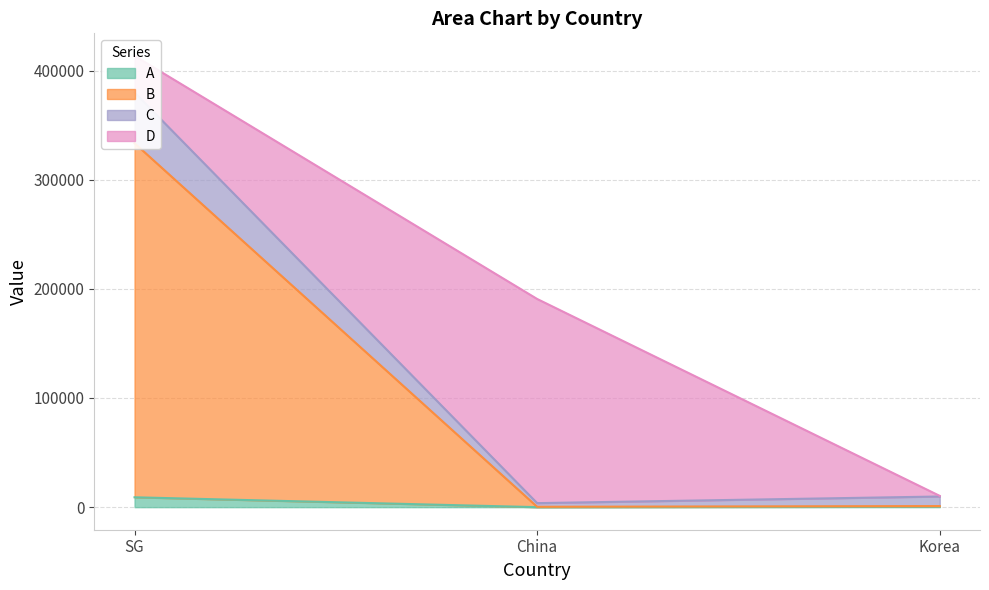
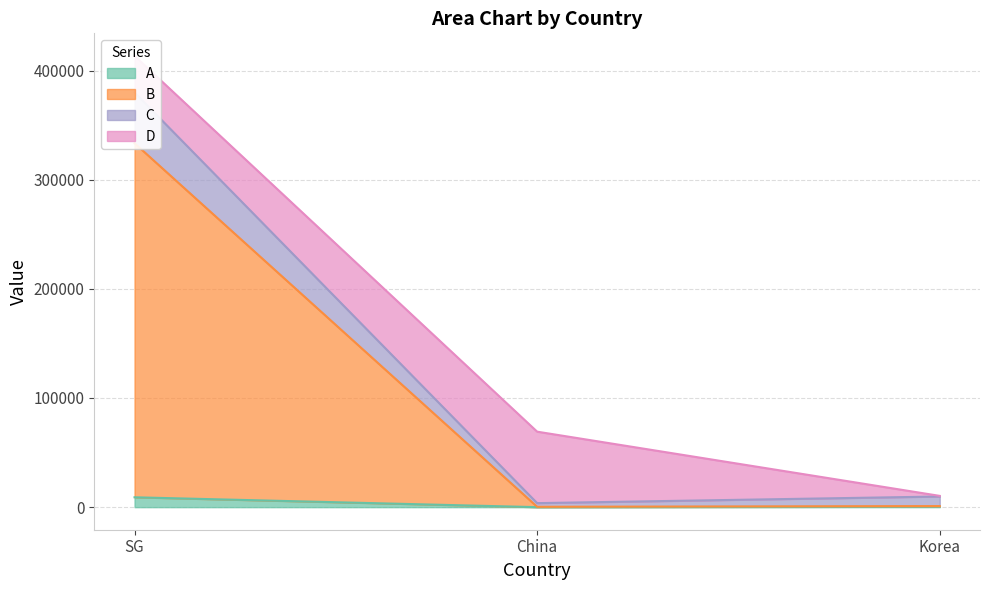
D, China: 187000 -> 65000
